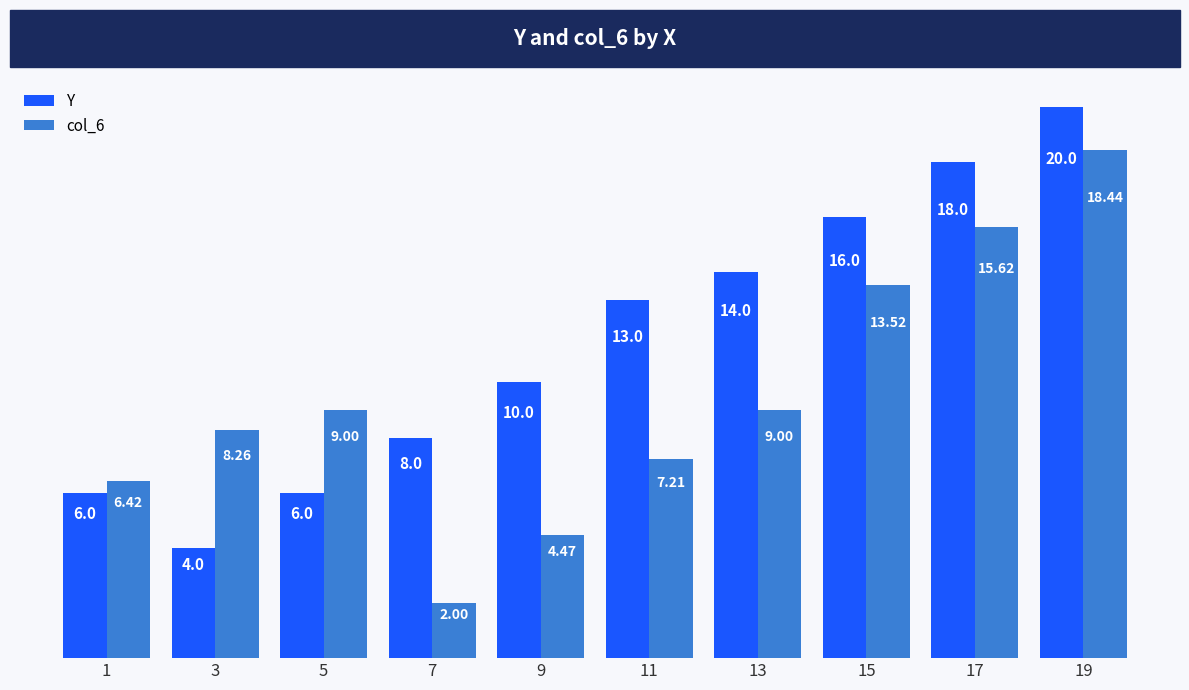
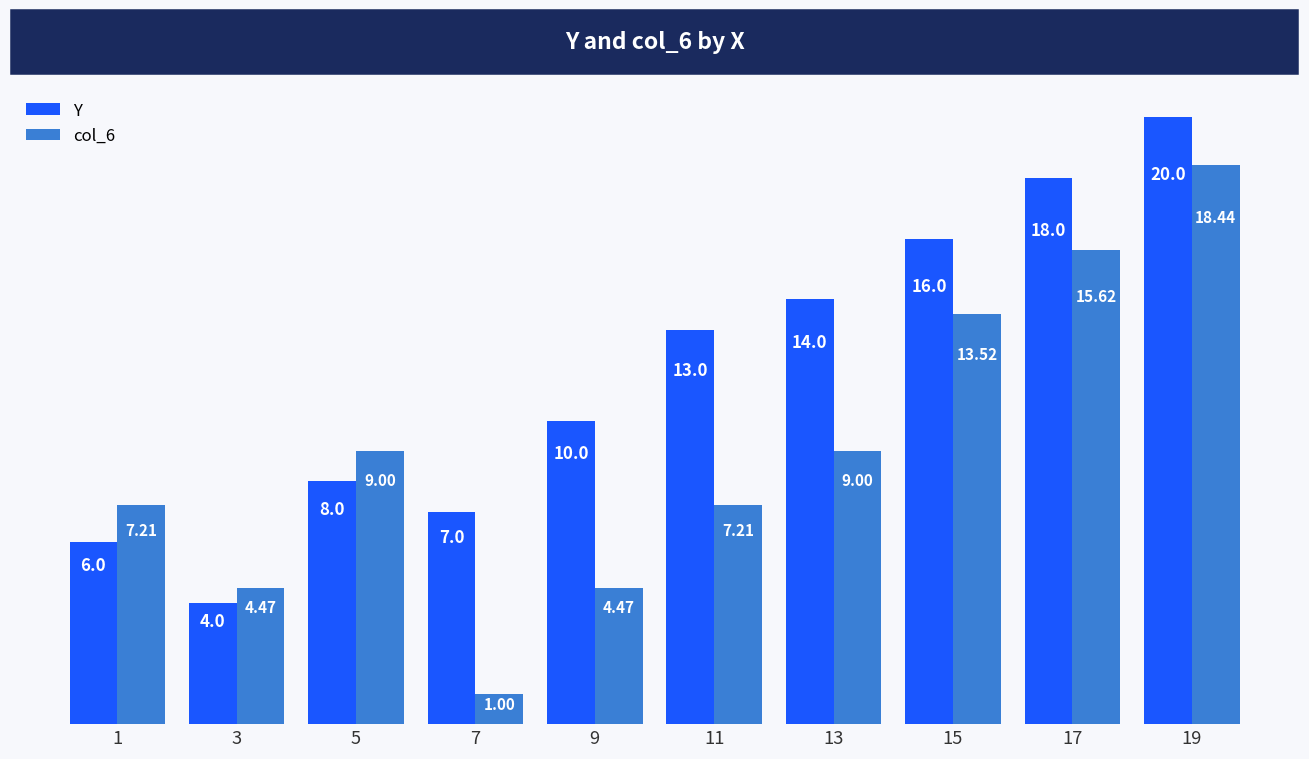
col_6, 1: 6.42 -> 7.21
col_6, 3: 8.26 -> 4.47
Y, 5: 6.0 -> 8.0
Y, 7: 8.0 -> 7.0
col_6, 7: 2.00 -> 1.00
